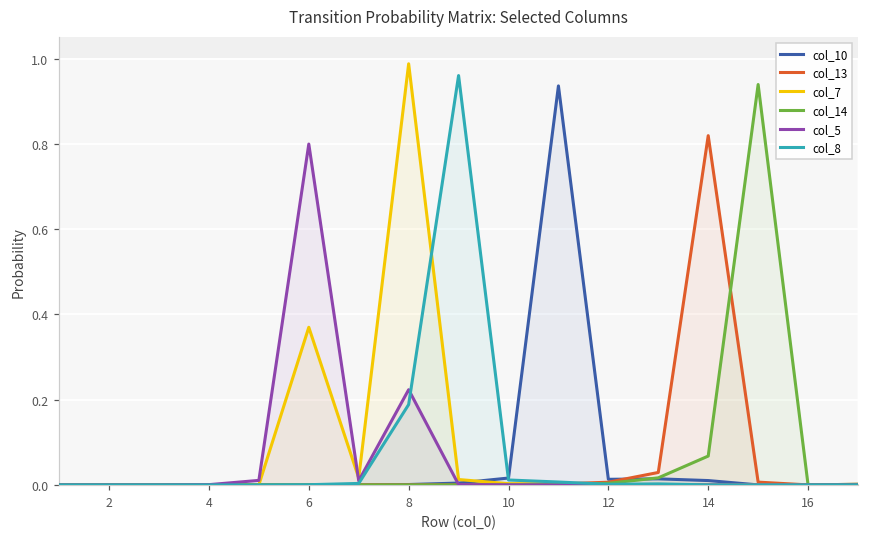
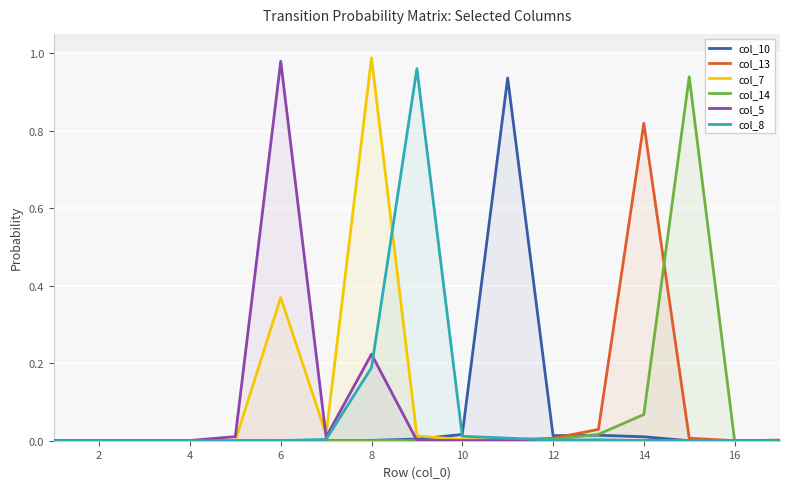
col_5, 6: 0.80 -> 0.98
